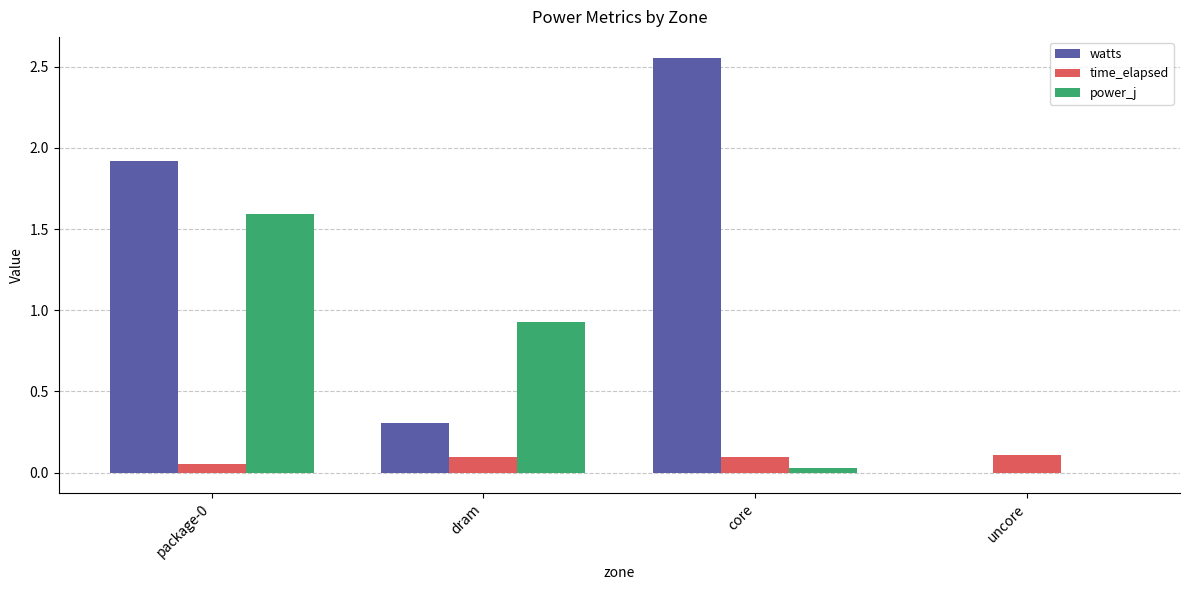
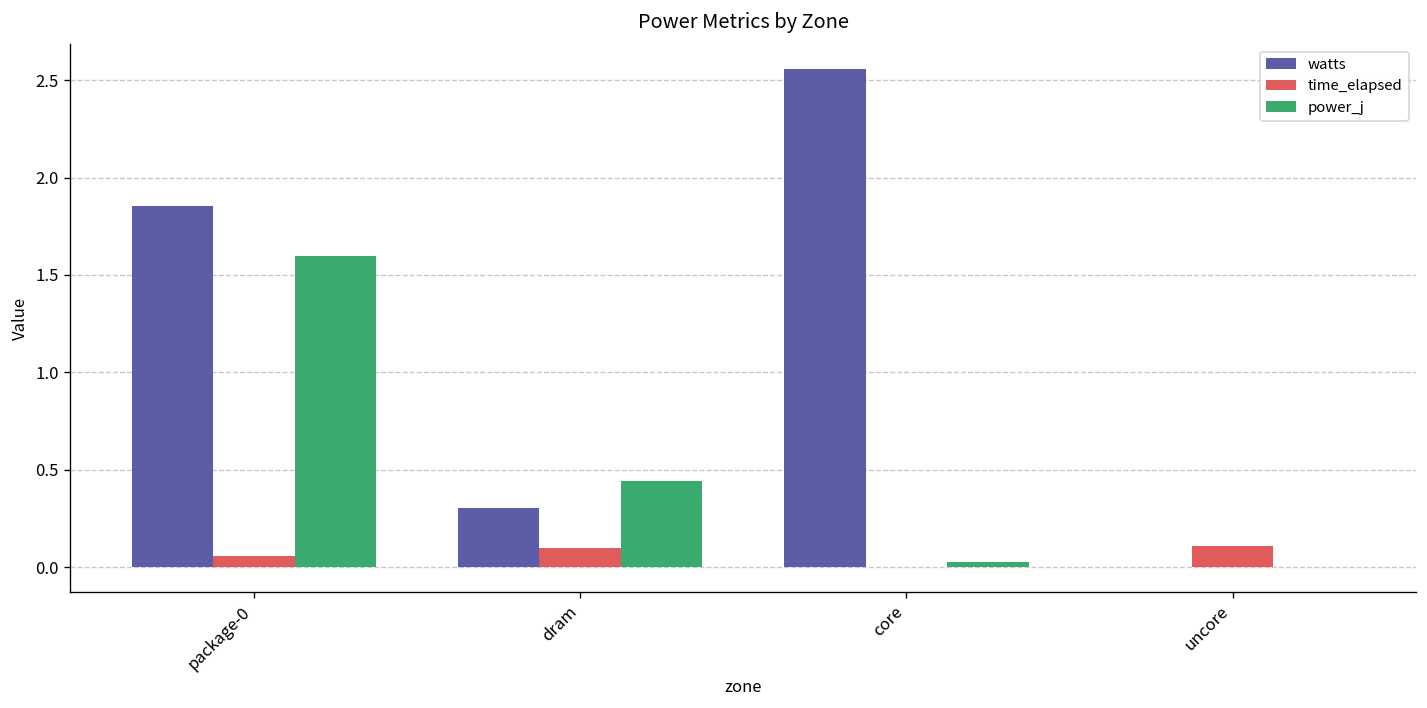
watts, package-0: 1.92 -> 1.85
power_j, dram: 0.93 -> 0.44
time_elapsed, core: 0.09 -> 0.00
